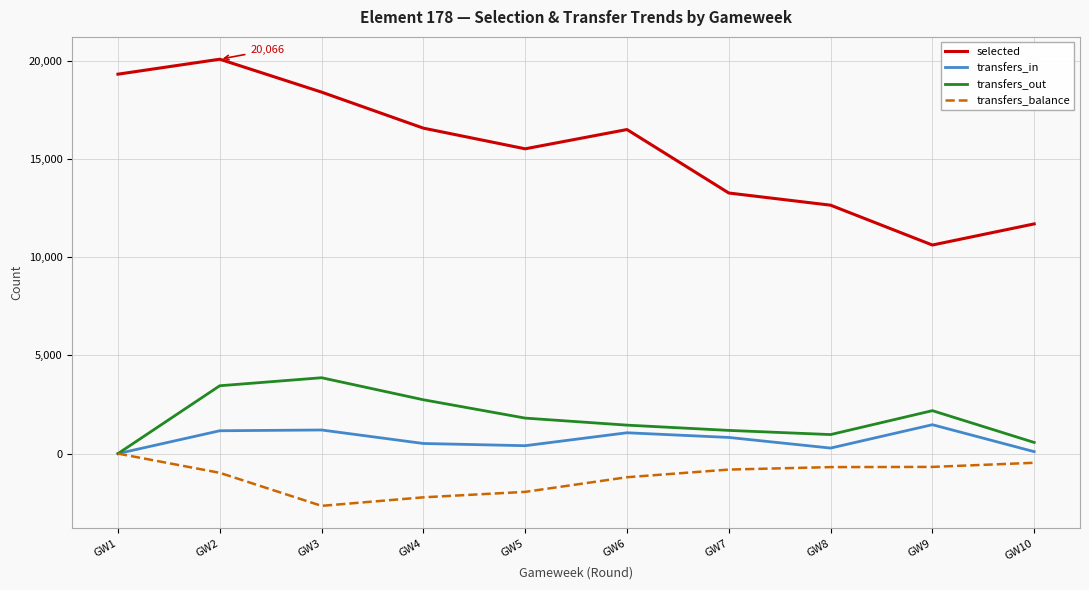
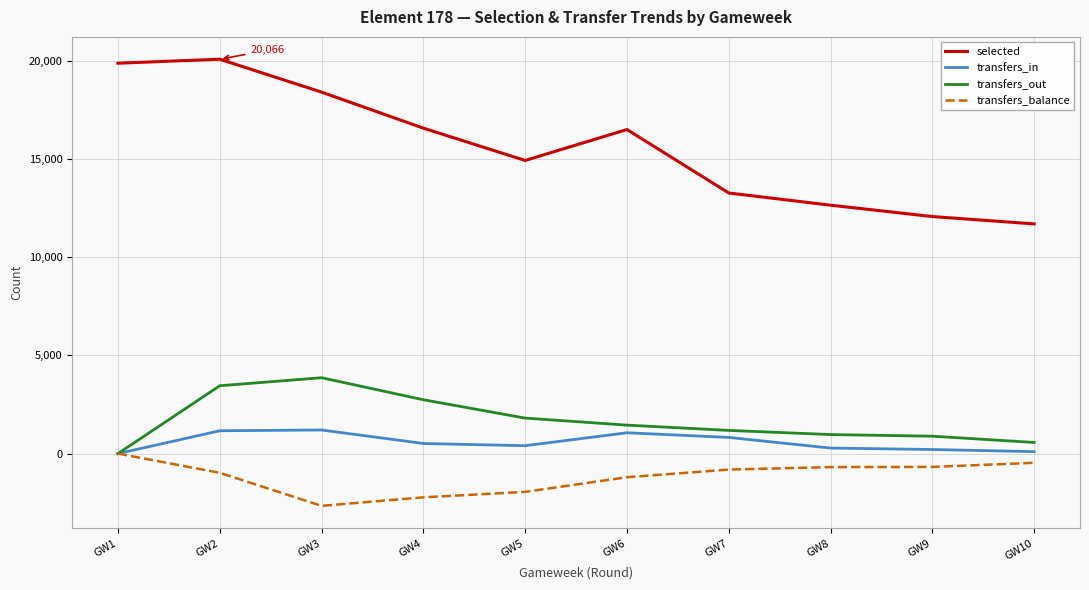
selected, GW1: 19,300 -> 19,900
selected, GW5: 15,500 -> 14,900
selected, GW9: 10,600 -> 12,100
transfers_in, GW9: 1,500 -> 200
transfers_out, GW9: 2,200 -> 900
